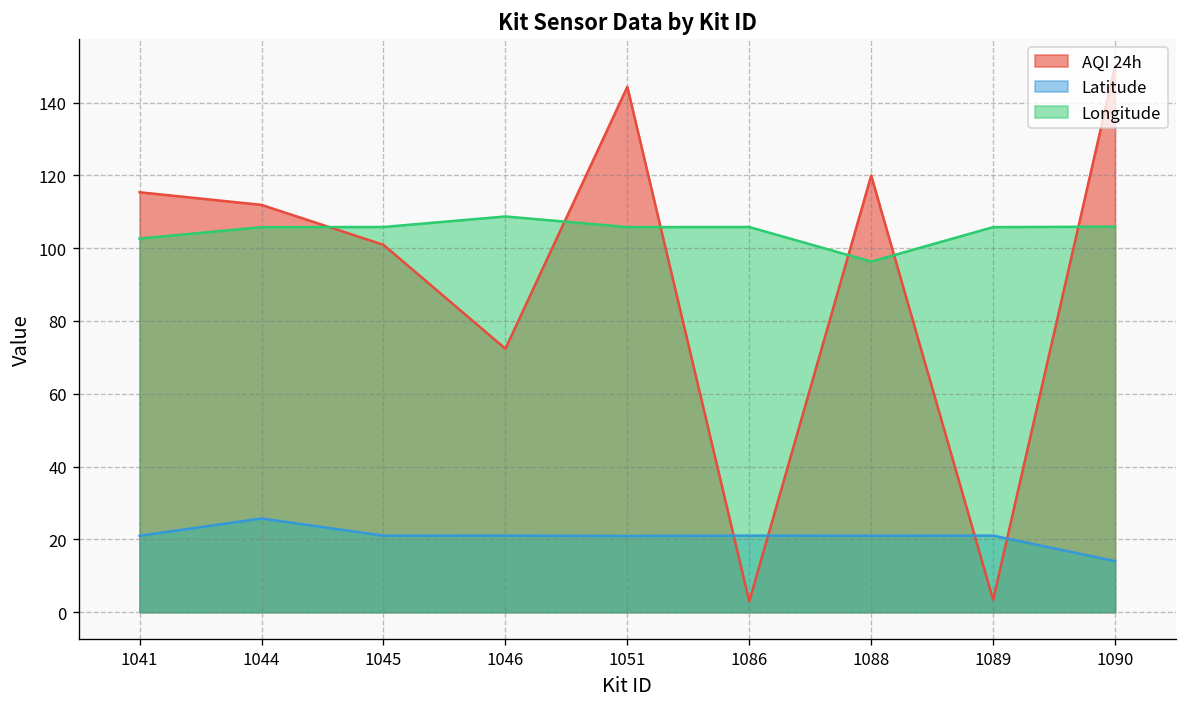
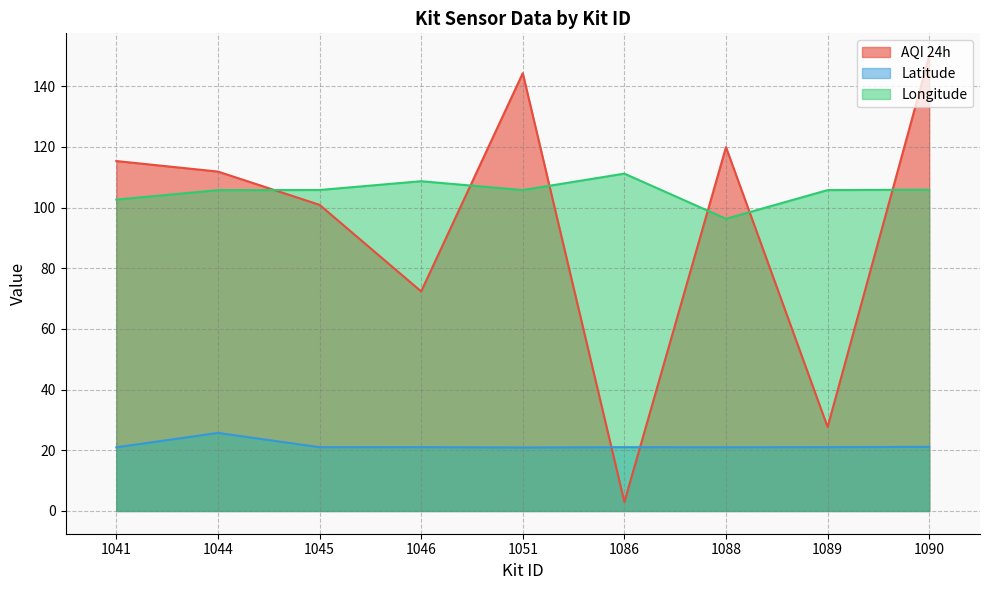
Longitude, 1086: 106 -> 111
AQI 24h, 1089: 3 -> 28
Latitude, 1090: 14 -> 21
